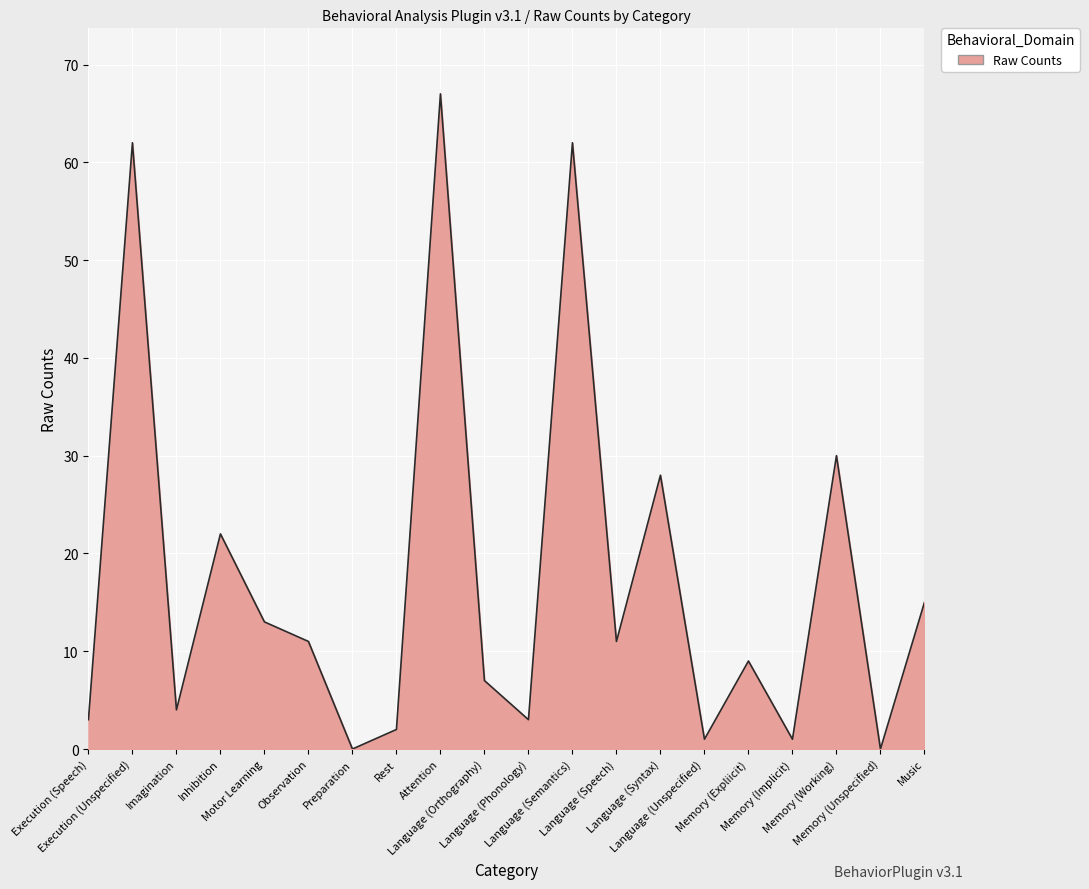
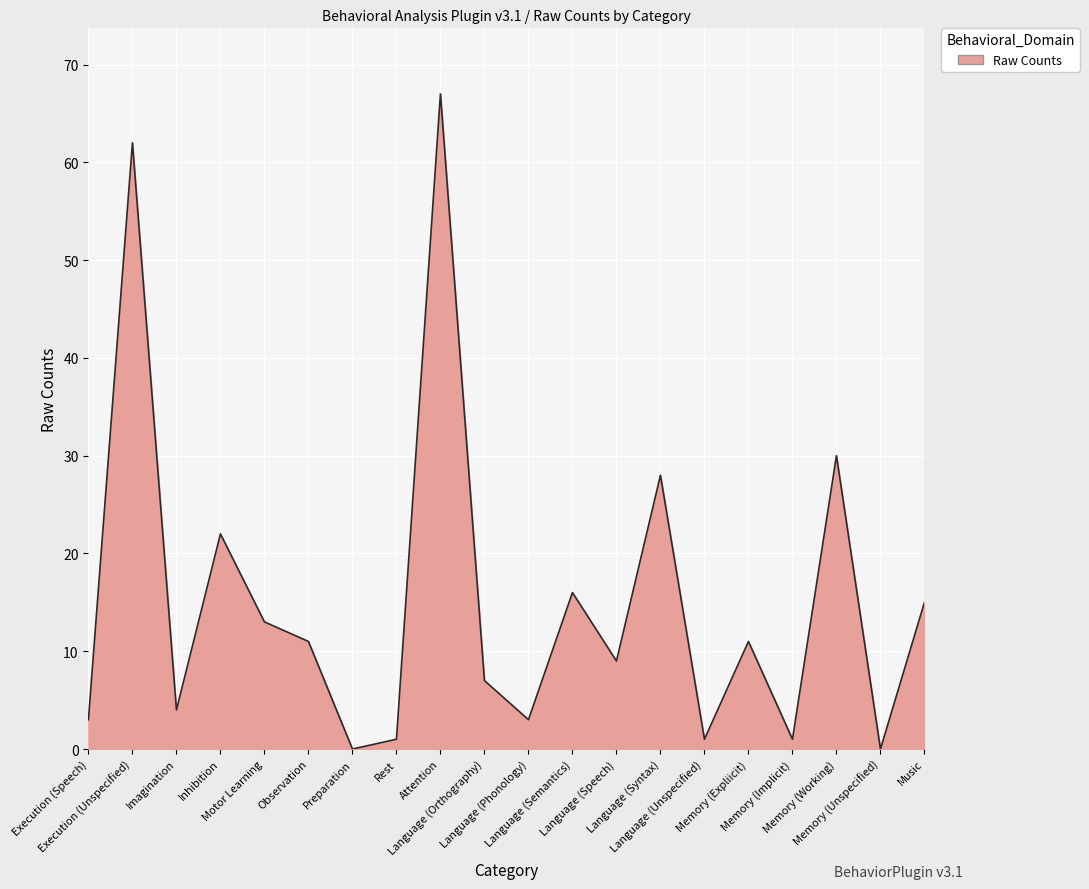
Rest: 2 -> 1
Language (Semantics): 62 -> 16
Language (Speech): 11 -> 9
Memory (Expliicit): 9 -> 11
